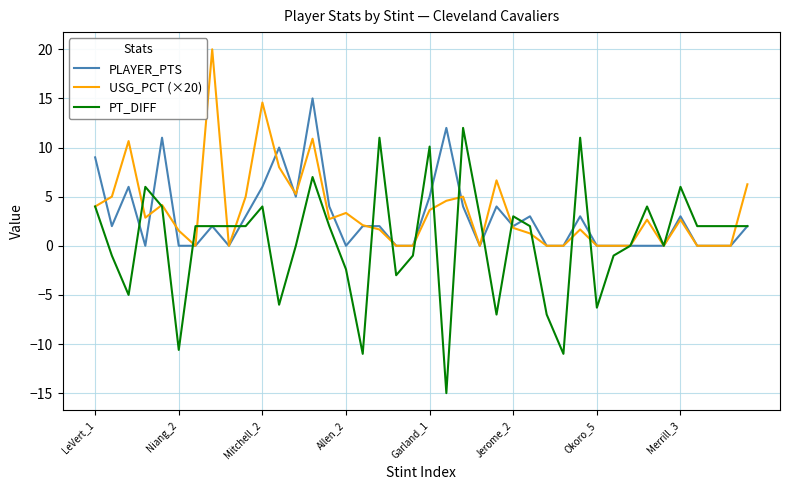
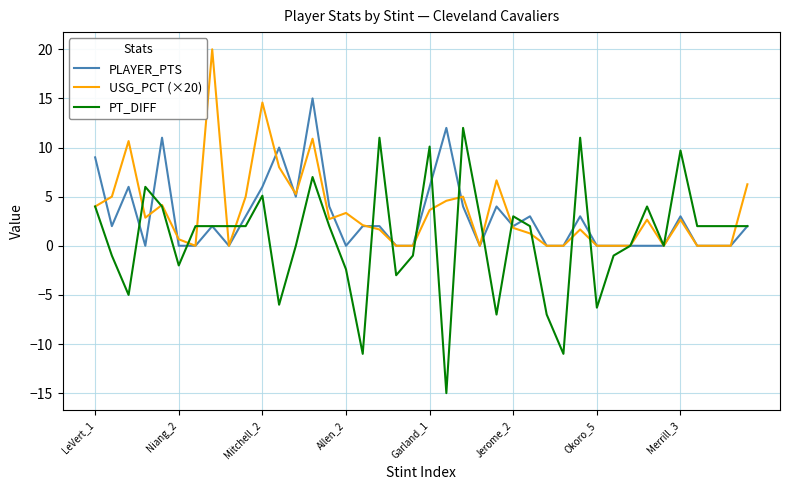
USG_PCT (×20), Niang_2: 2 -> 1
PT_DIFF, Niang_2: -11 -> -2
PT_DIFF, Mitchell_2: 4 -> 5
PLAYER_PTS, Garland_1: 5 -> 6
PT_DIFF, Merrill_3: 6 -> 10
